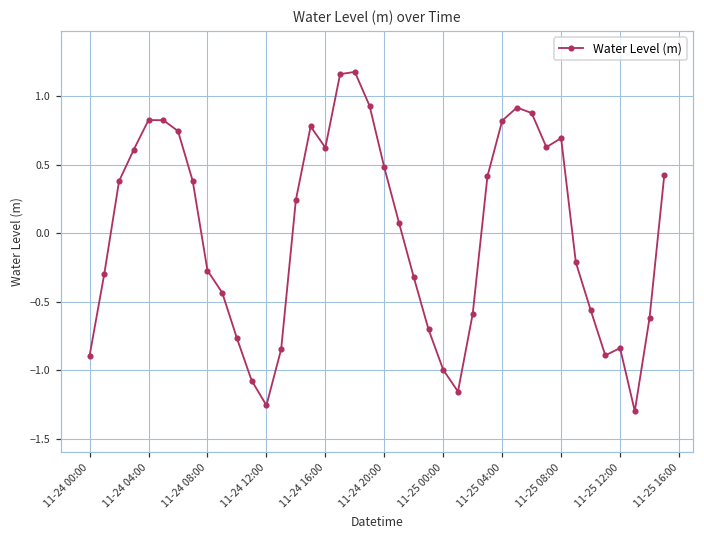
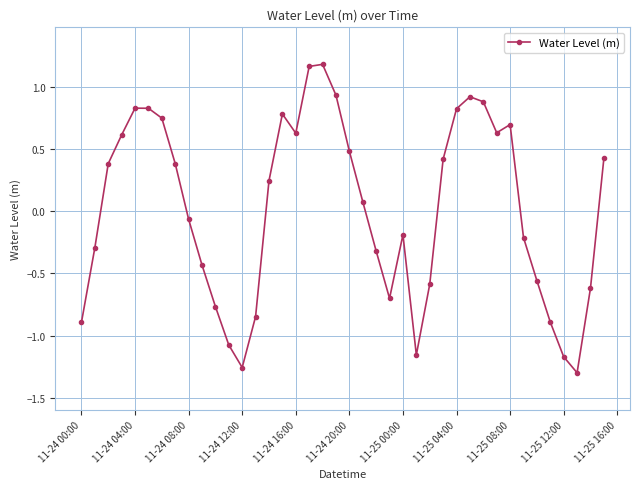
11-24 08:00: -0.27 -> -0.06
11-25 00:00: -1.00 -> -0.19
11-25 12:00: -0.84 -> -1.17
